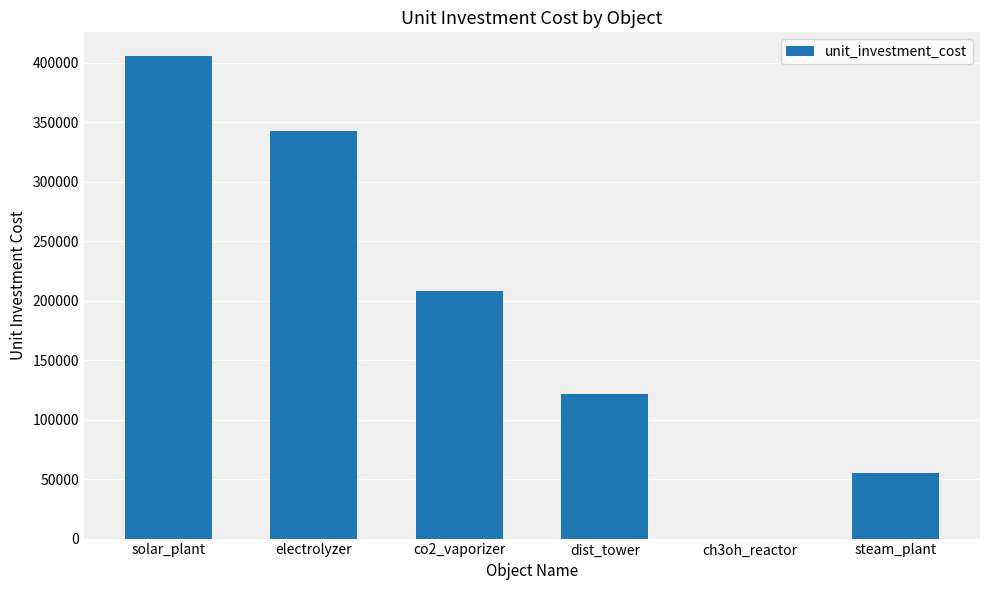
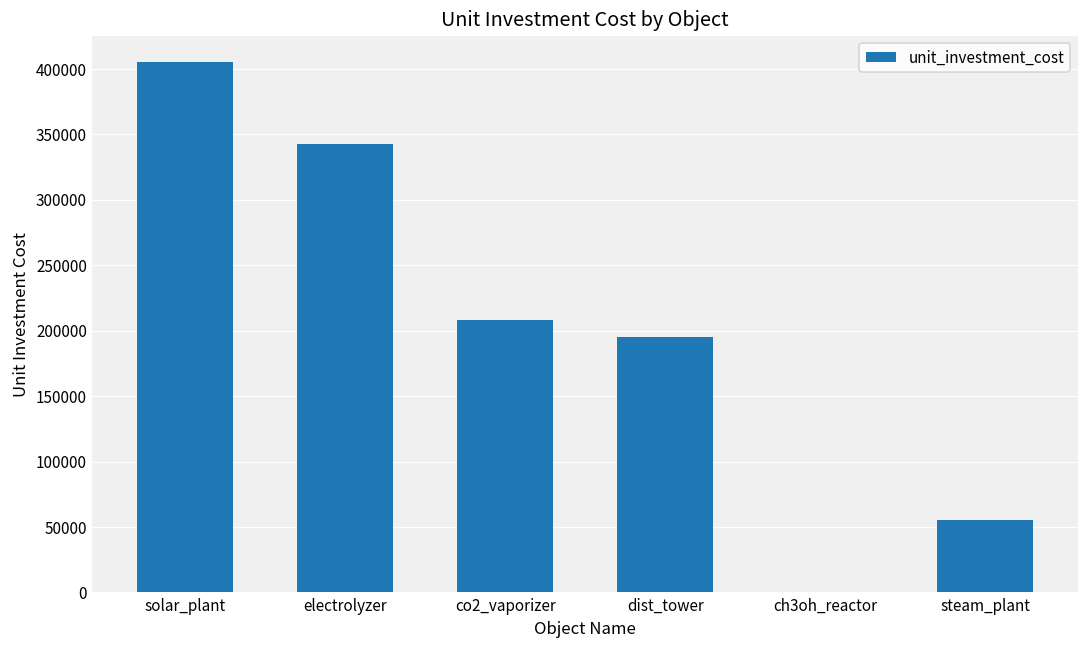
dist_tower: 122000 -> 195000
